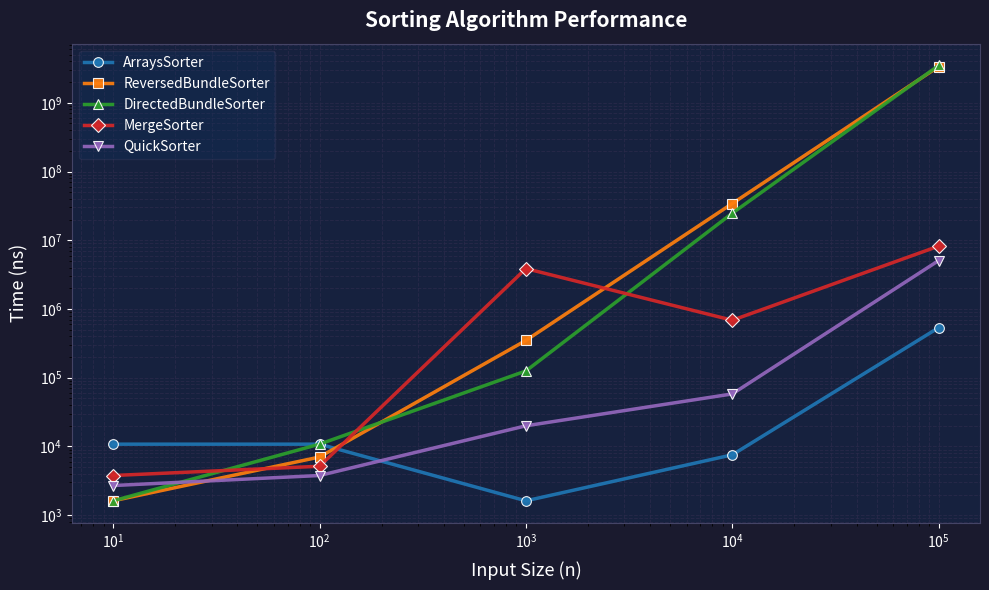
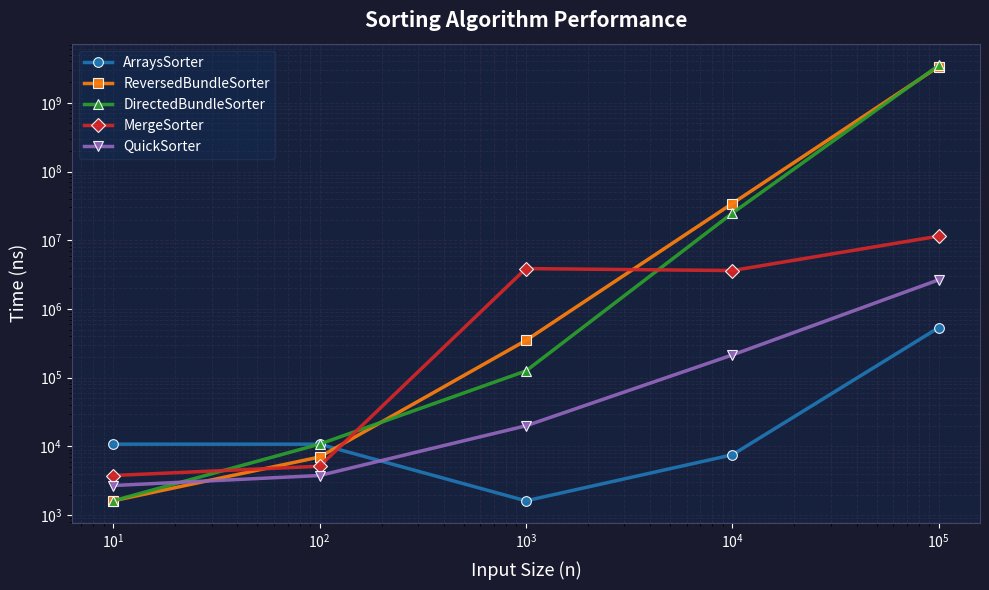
MergeSorter, 10^4: 700000 -> 4000000
QuickSorter, 10^4: 60000 -> 210000
MergeSorter, 10^5: 8000000 -> 11000000
QuickSorter, 10^5: 5000000 -> 2700000
